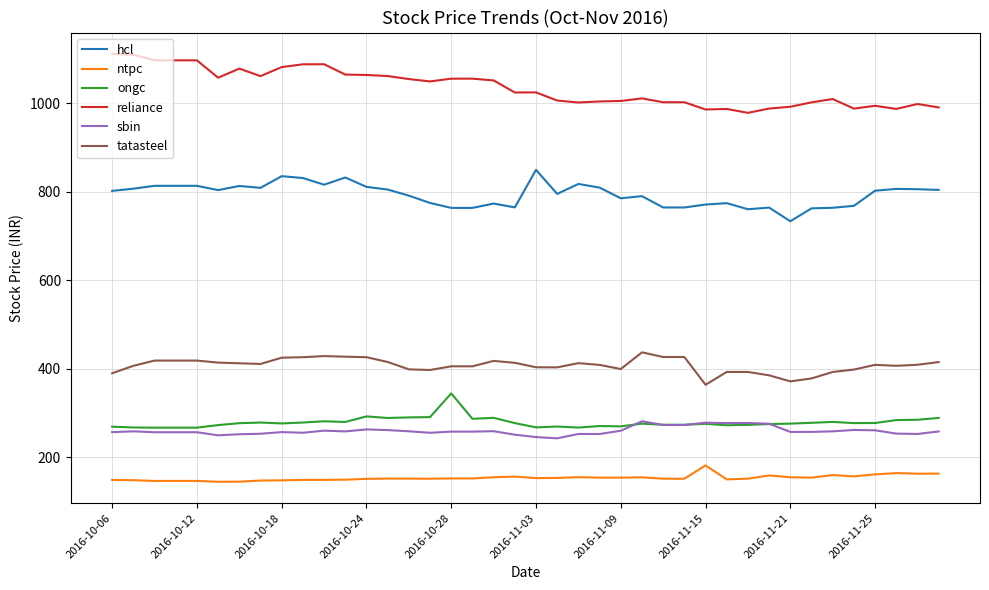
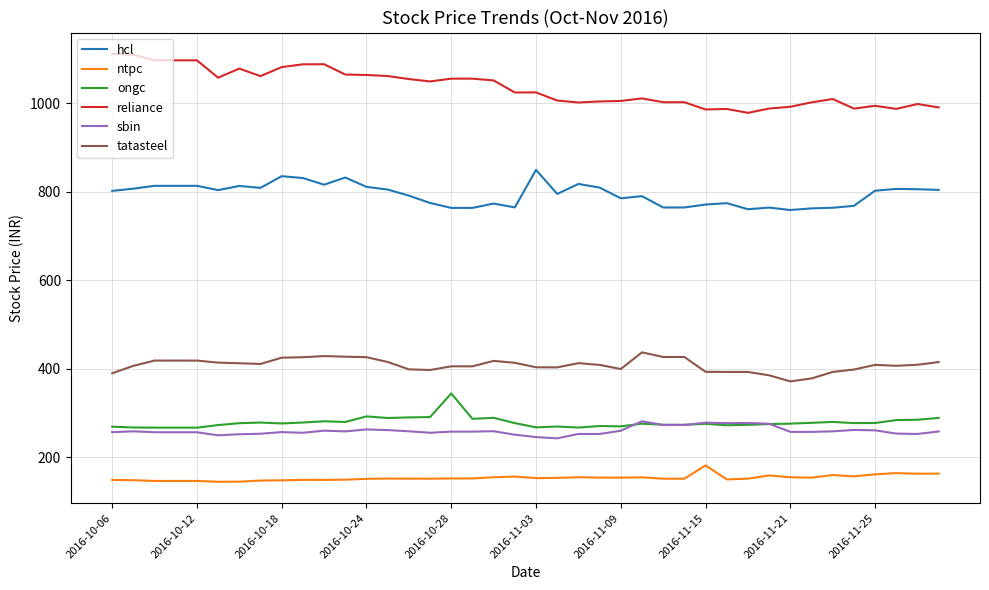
tatasteel, 2016-11-15: 360 -> 390
hcl, 2016-11-21: 730 -> 760
